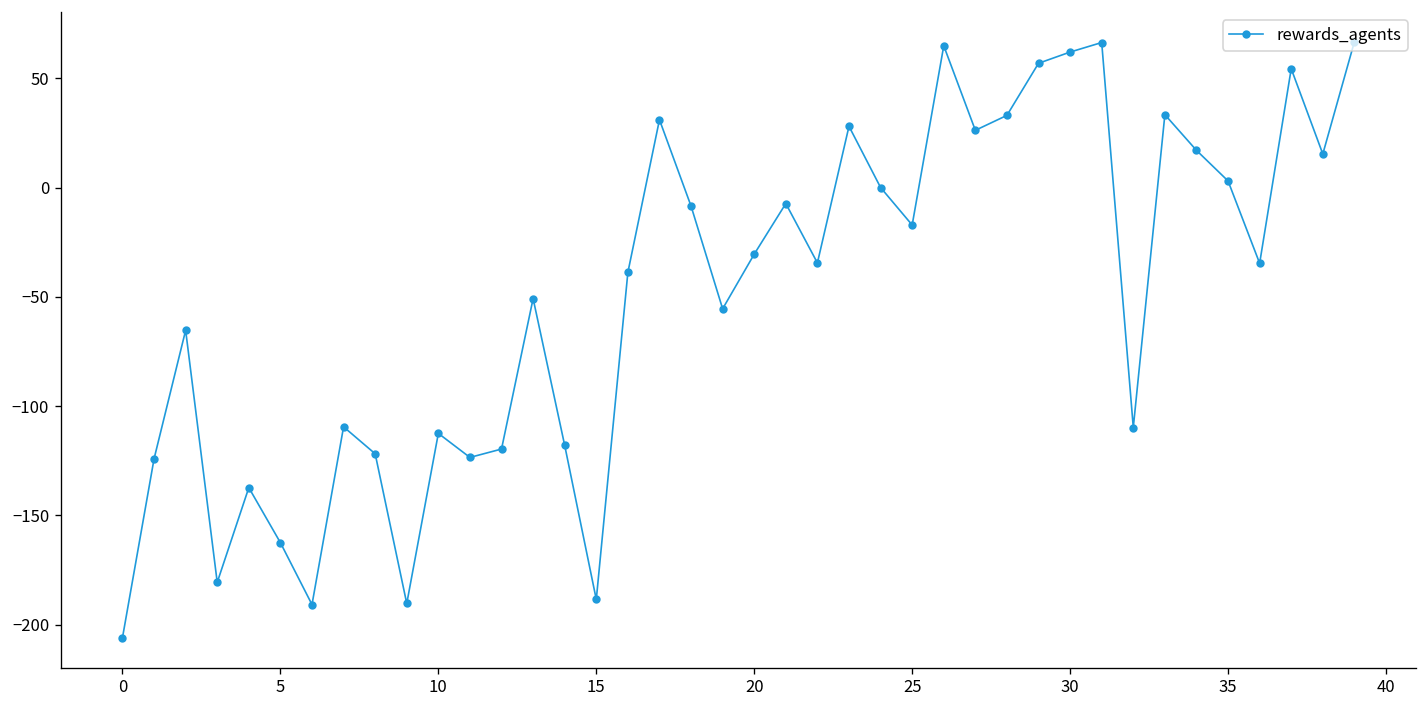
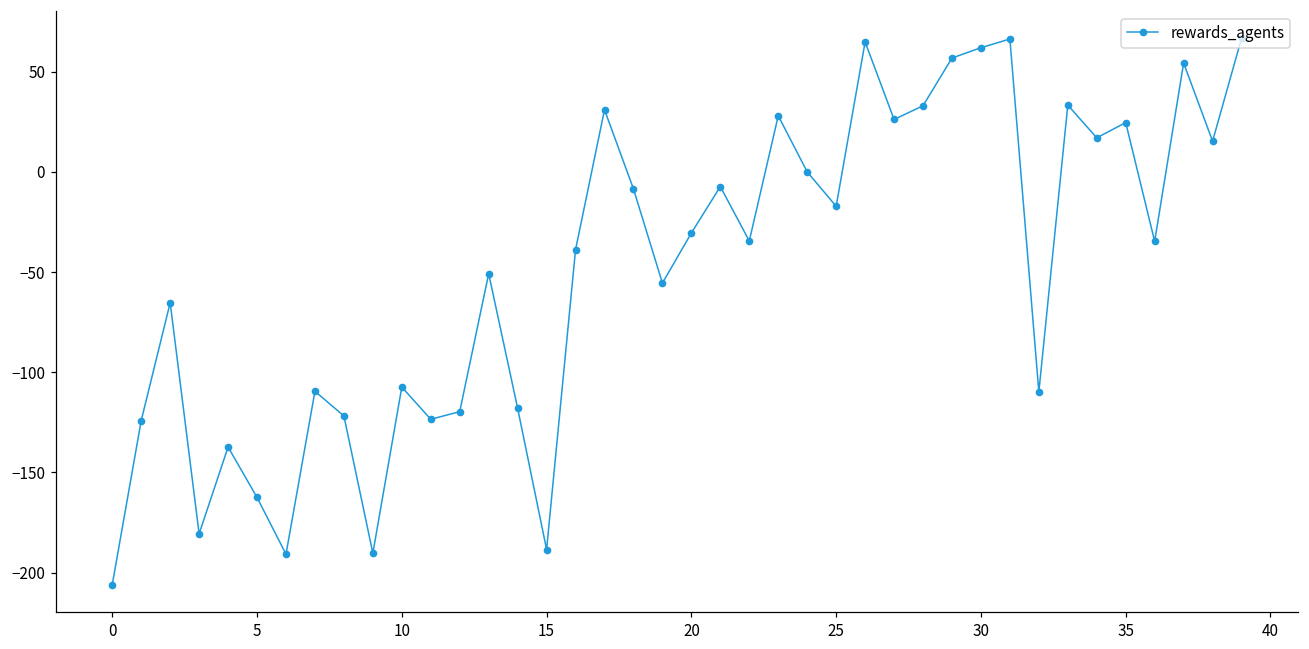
10: -113 -> -107
35: 3 -> 25
